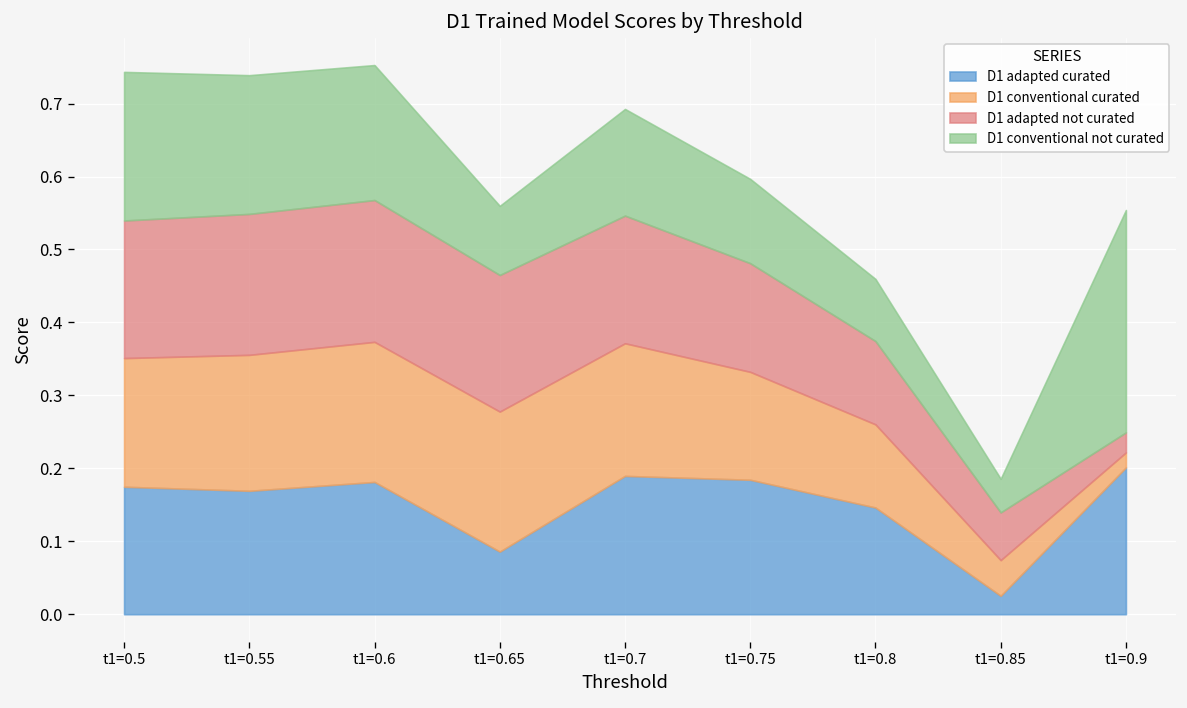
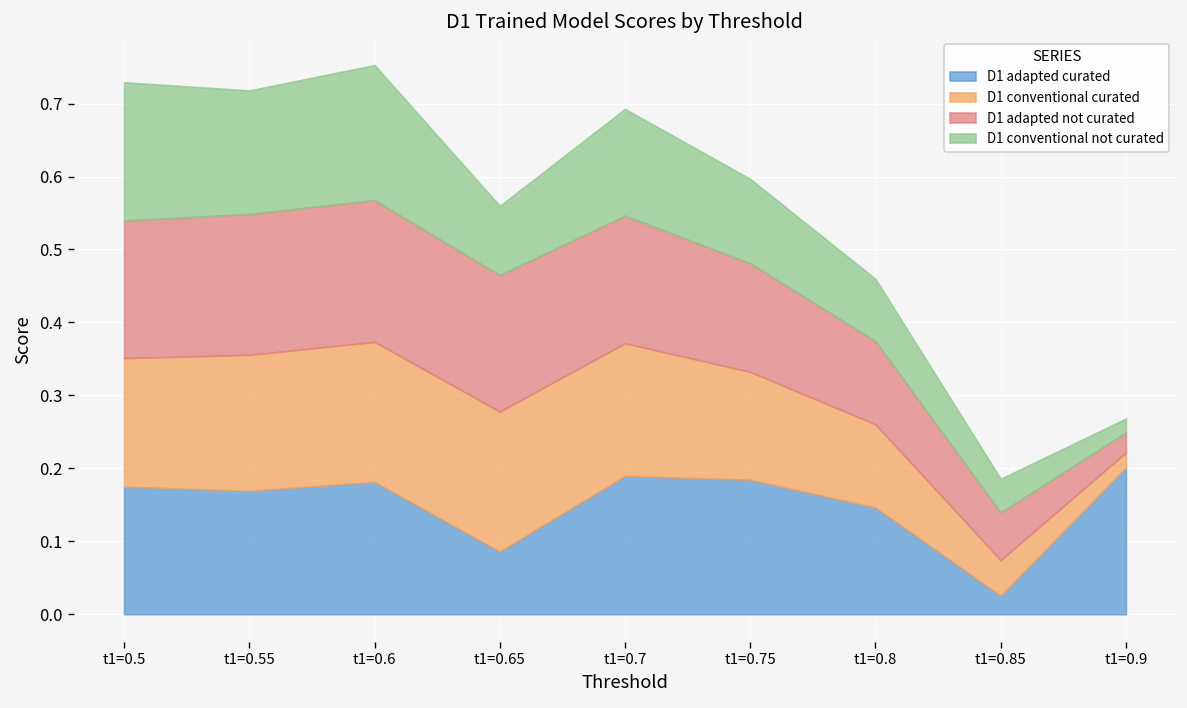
D1 conventional not curated, t1=0.5: 0.20 -> 0.19
D1 conventional not curated, t1=0.55: 0.19 -> 0.17
D1 conventional not curated, t1=0.9: 0.30 -> 0.02
